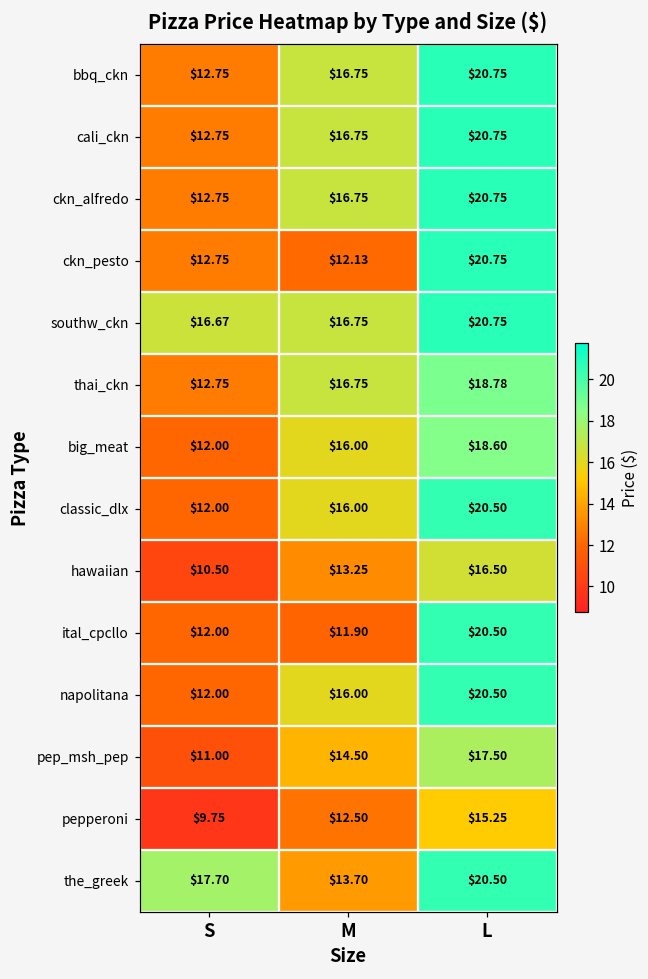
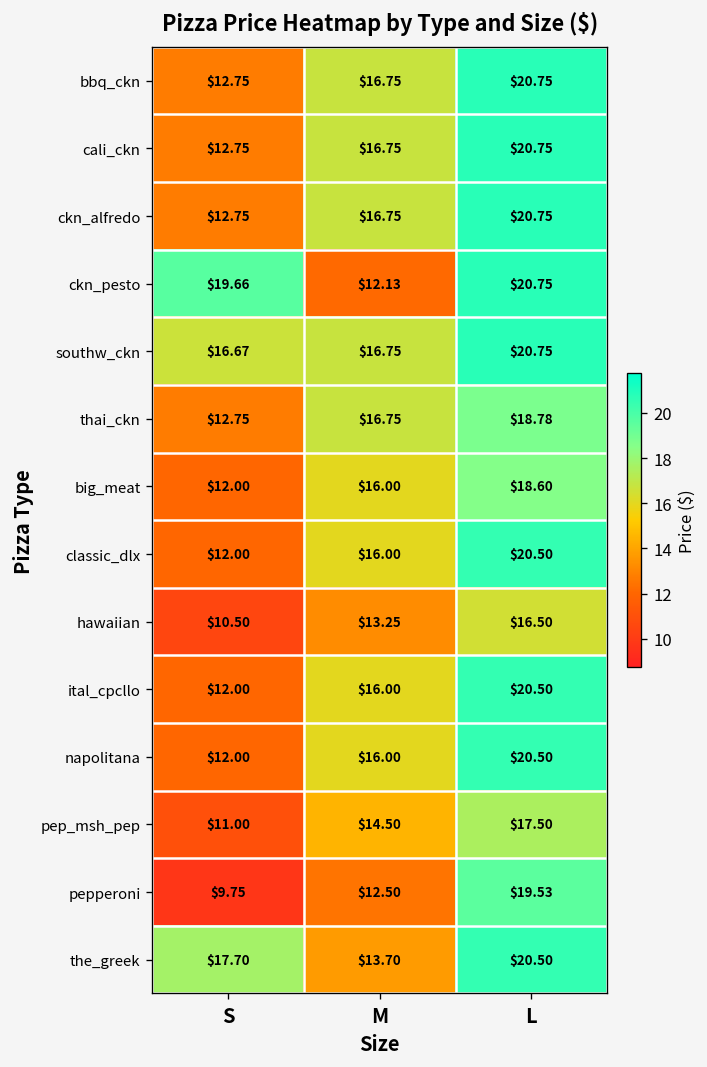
ckn_pesto, S: $12.75 -> $19.66
ital_cpcllo, M: $11.90 -> $16.00
pepperoni, L: $15.25 -> $19.53
